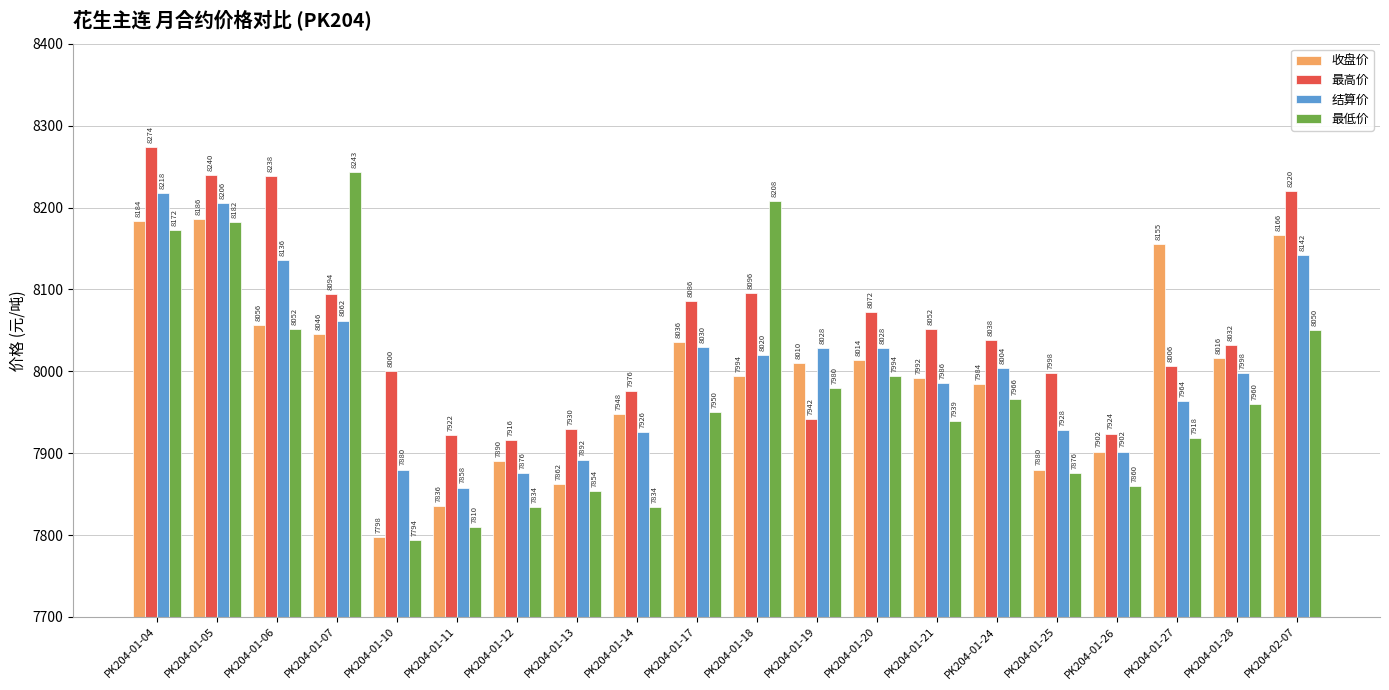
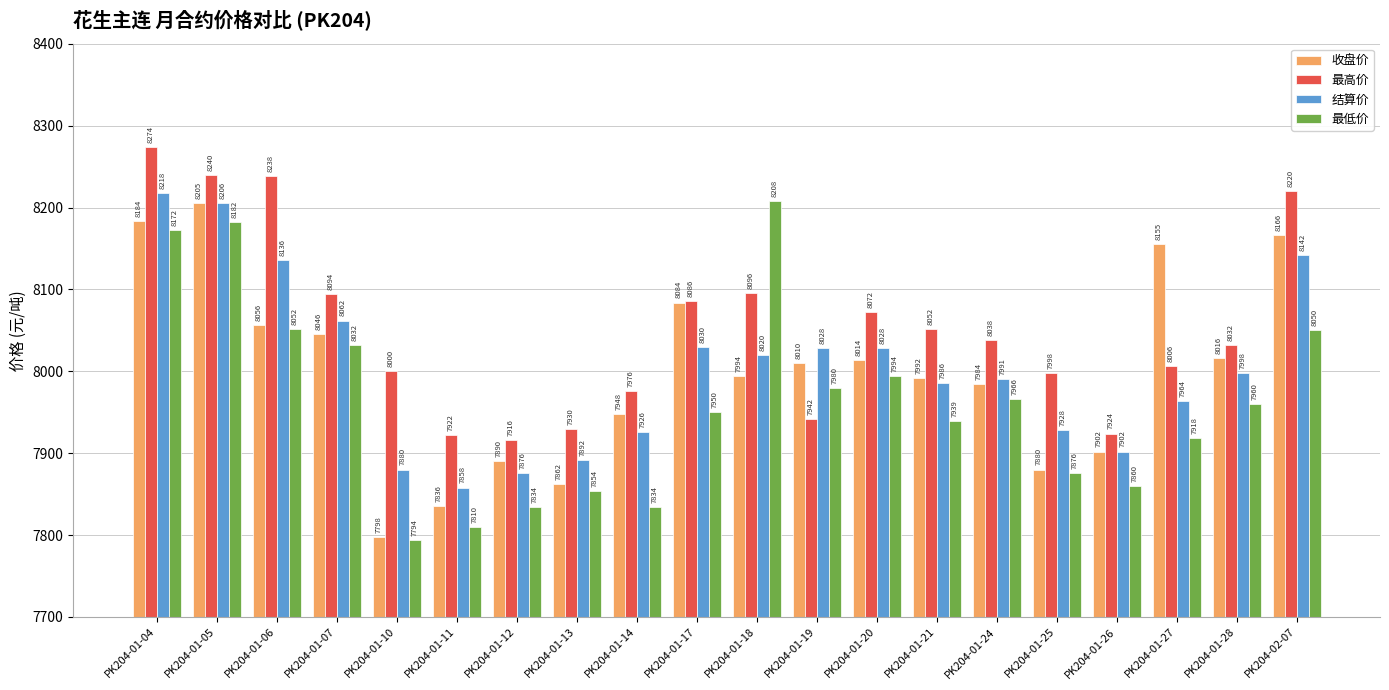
收盘价, PK204-01-05: 8186 -> 8205
最低价, PK204-01-07: 8243 -> 8032
收盘价, PK204-01-17: 8036 -> 8084
结算价, PK204-01-24: 8004 -> 7991
